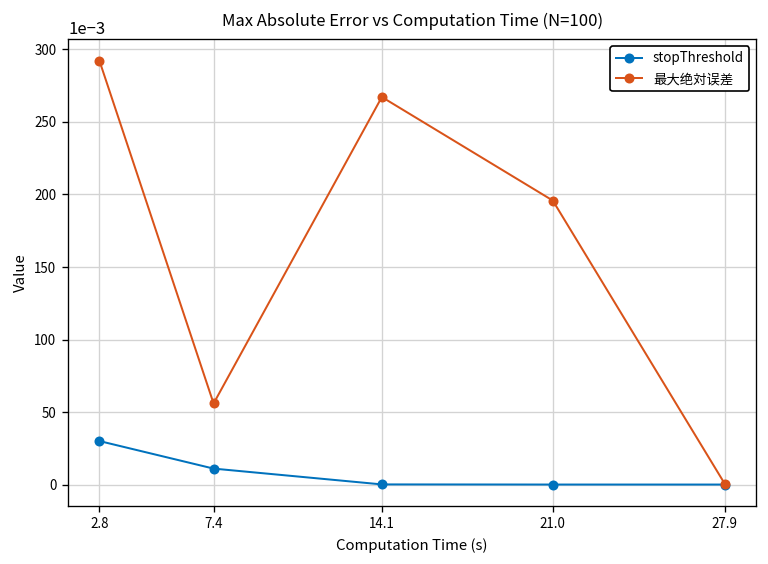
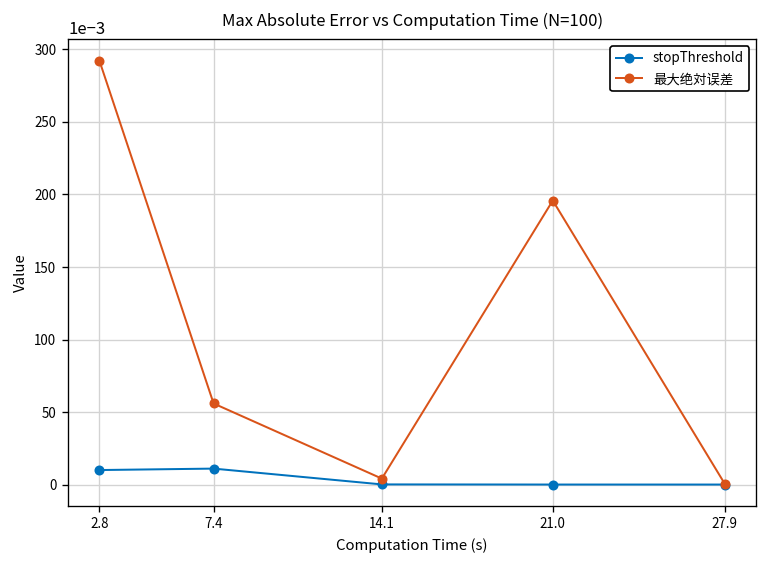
stopThreshold, 2.8: 0.03 -> 0.01
最大绝対误差, 14.1: 0.267 -> 0.004
